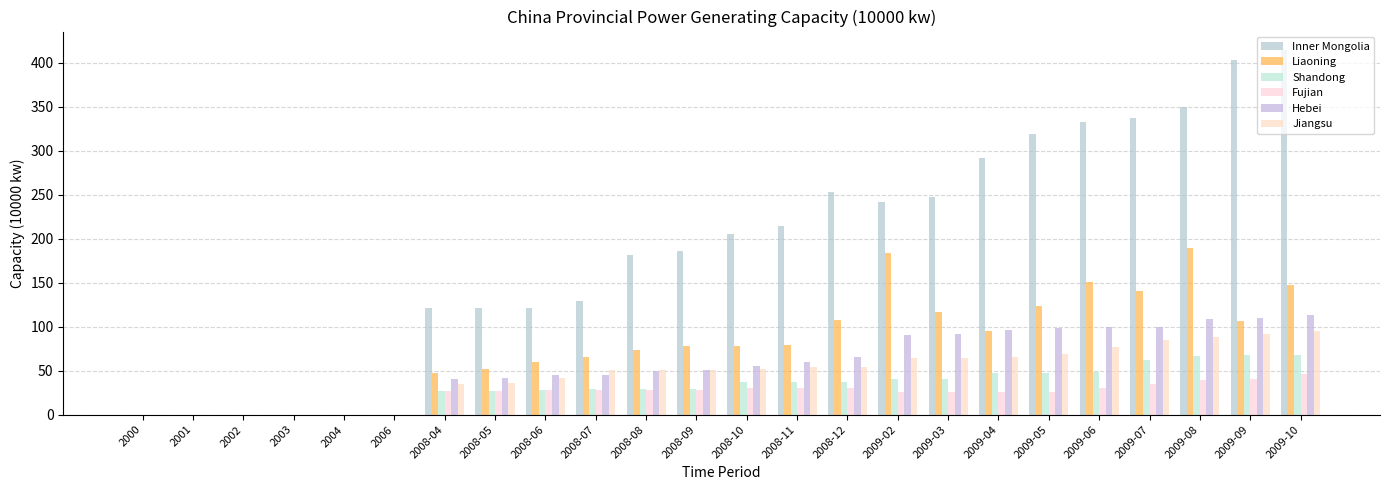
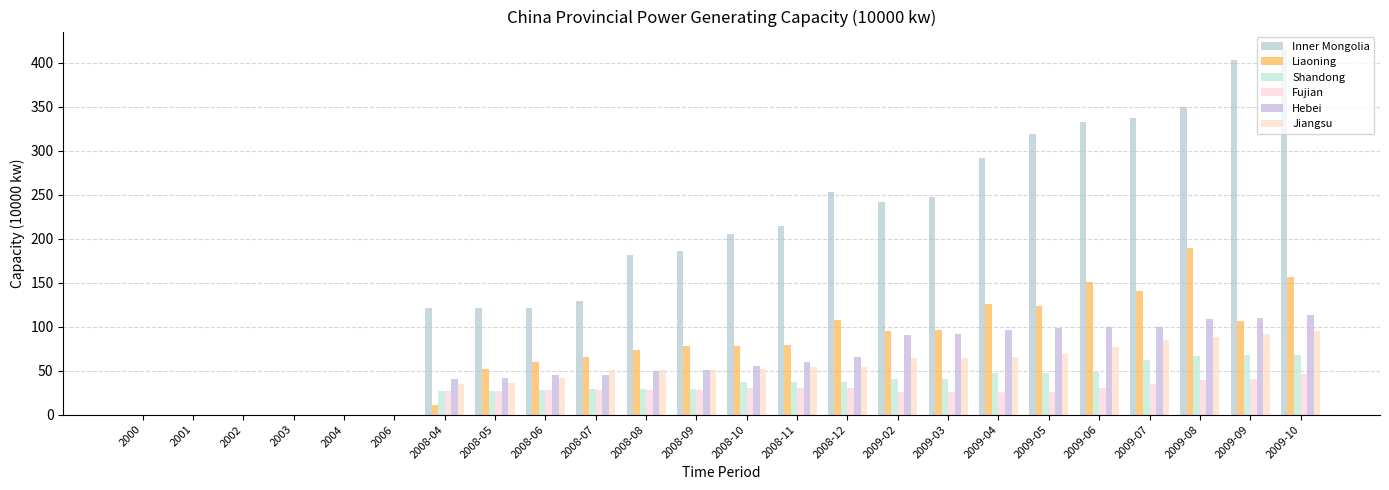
Liaoning, 2008-04: 50 -> 10
Liaoning, 2009-02: 180 -> 100
Liaoning, 2009-03: 120 -> 100
Liaoning, 2009-04: 90 -> 130
Liaoning, 2009-10: 150 -> 160
